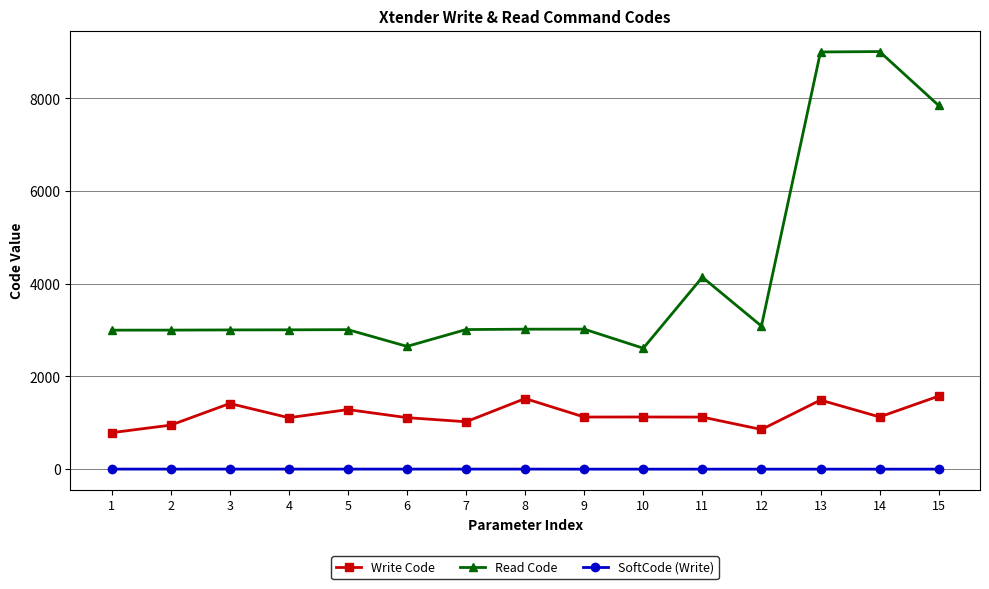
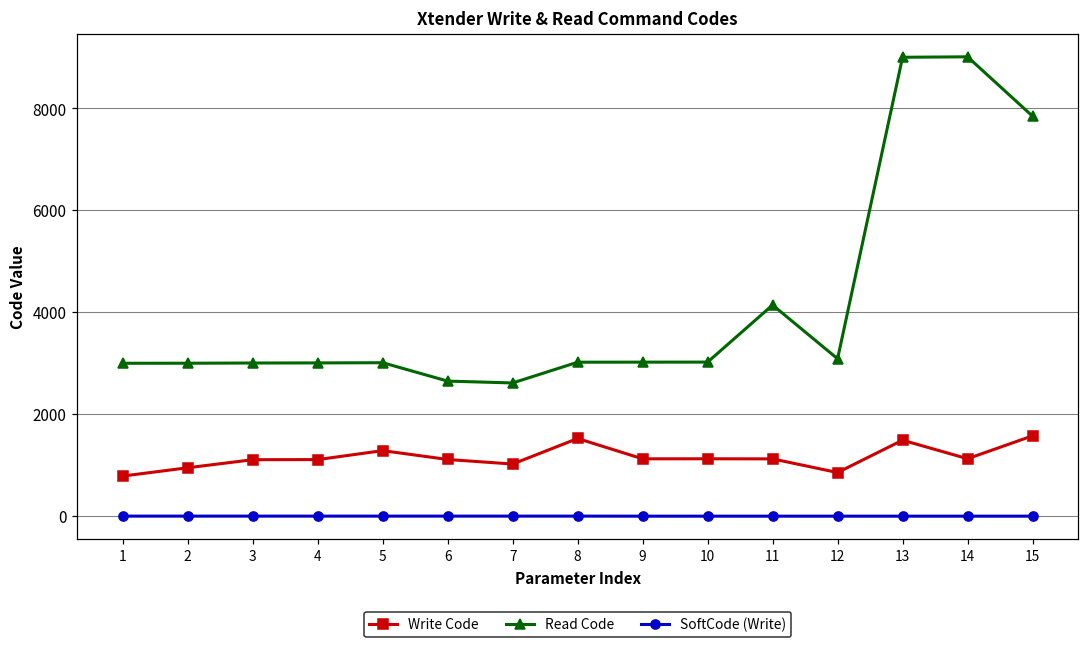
Write Code, 3: 1400 -> 1100
Read Code, 7: 3000 -> 2600
Read Code, 10: 2600 -> 3000
